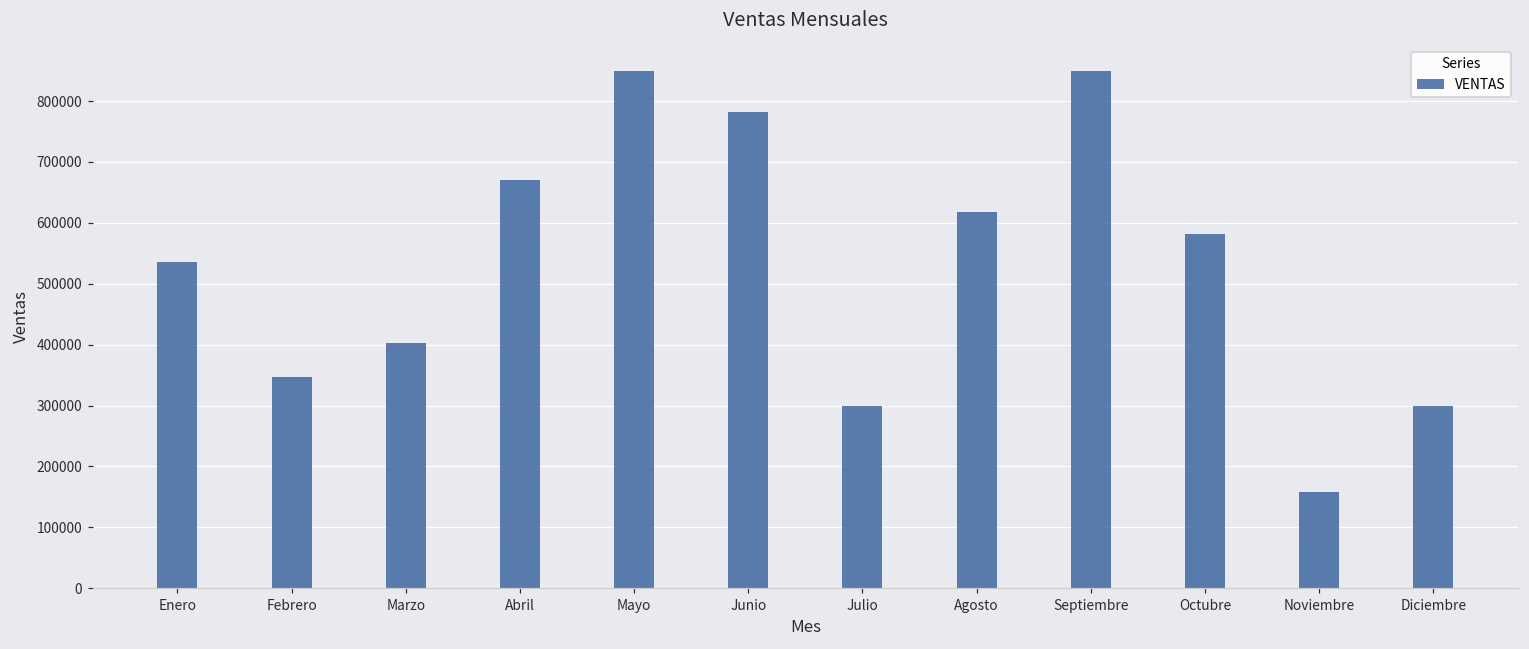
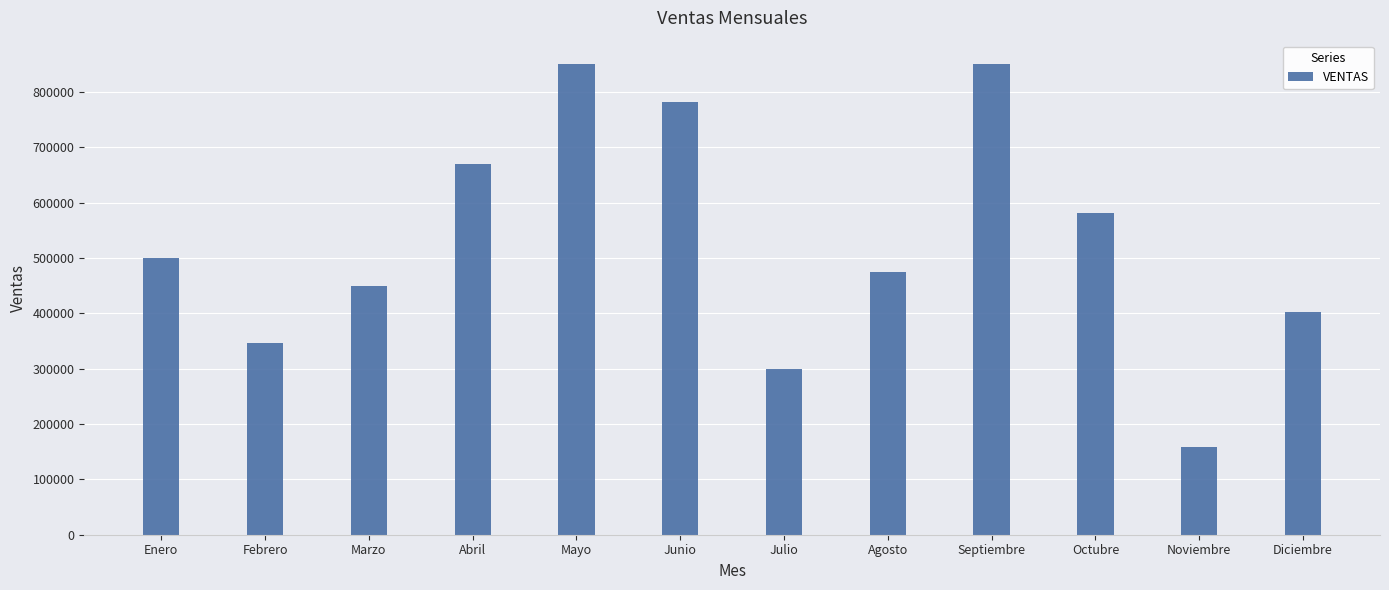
Enero: 540000 -> 500000
Marzo: 400000 -> 450000
Agosto: 620000 -> 480000
Diciembre: 300000 -> 400000
